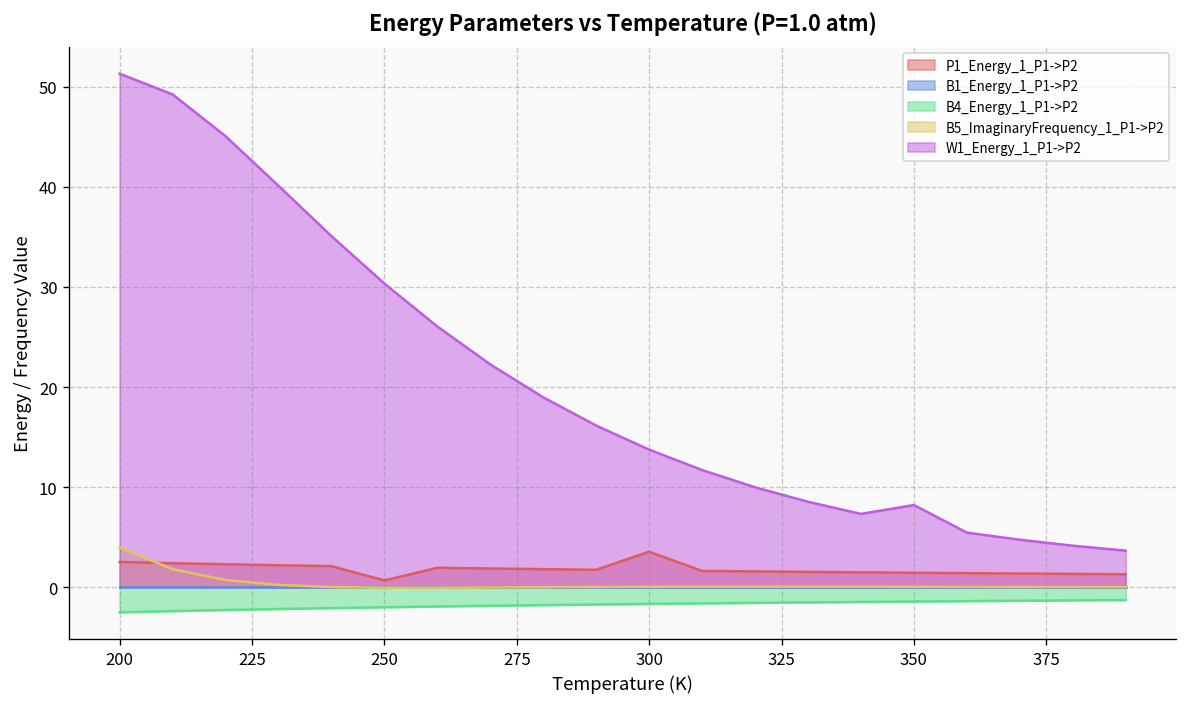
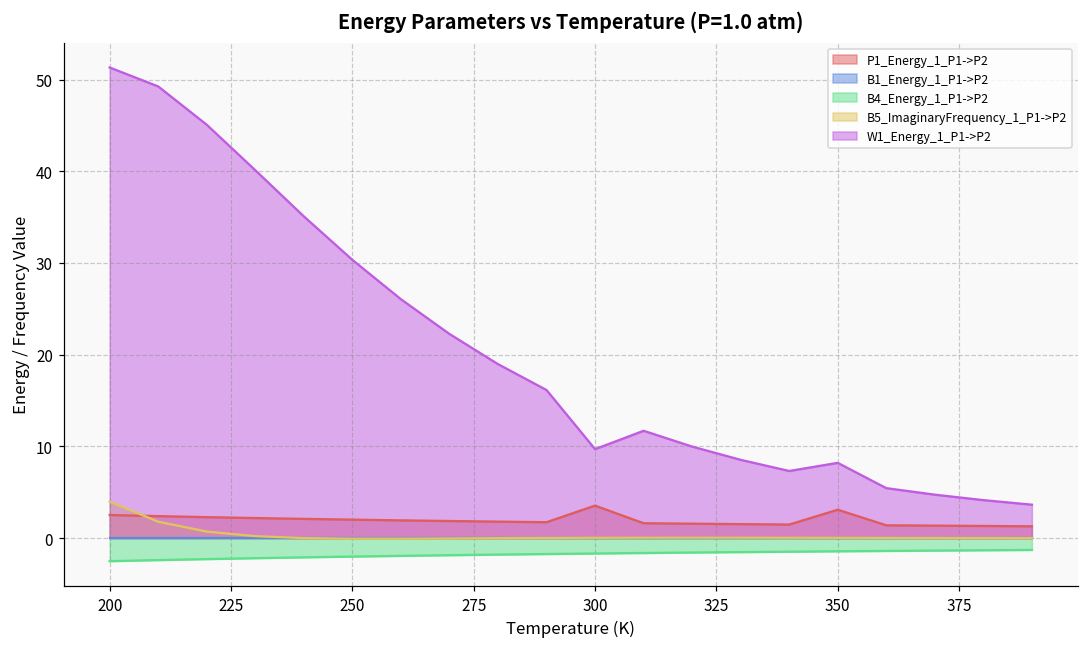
P1_Energy_1_P1->P2, 250: 1 -> 2
W1_Energy_1_P1->P2, 300: 14 -> 10
P1_Energy_1_P1->P2, 350: 1 -> 3
